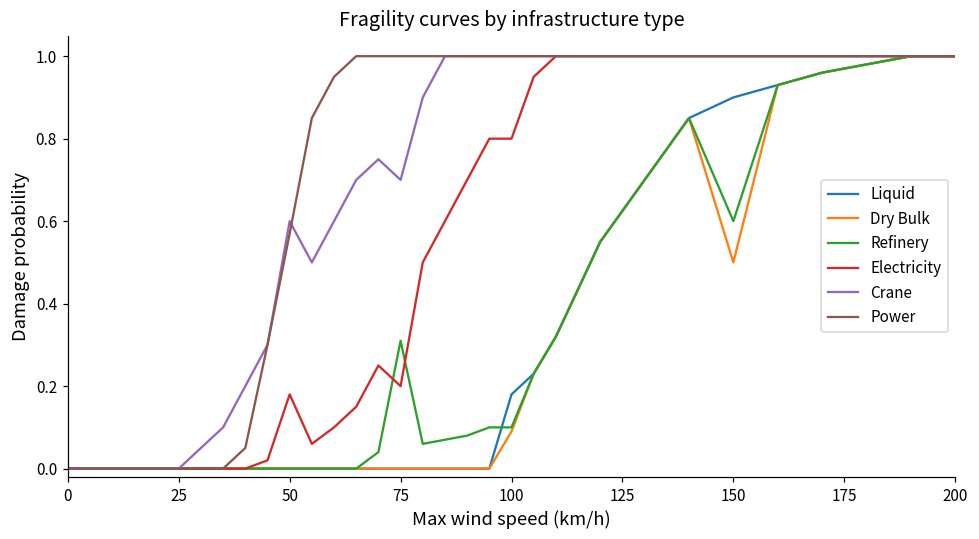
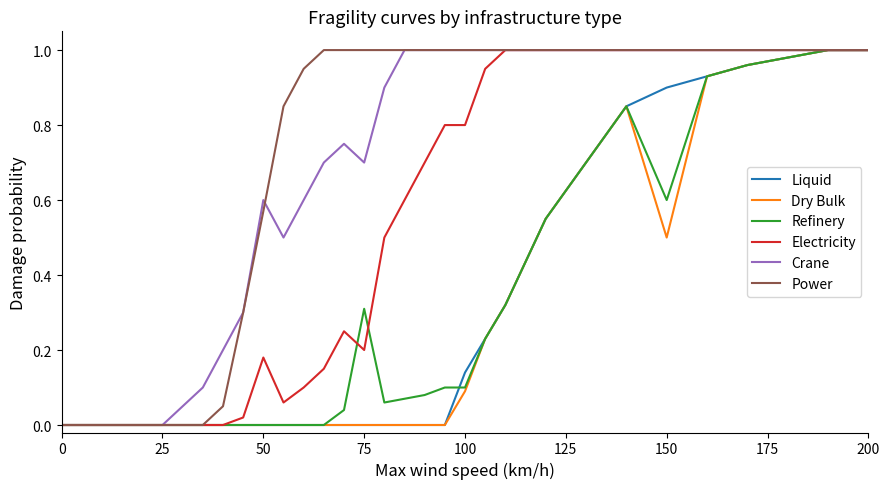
Liquid, 100: 0.18 -> 0.14
